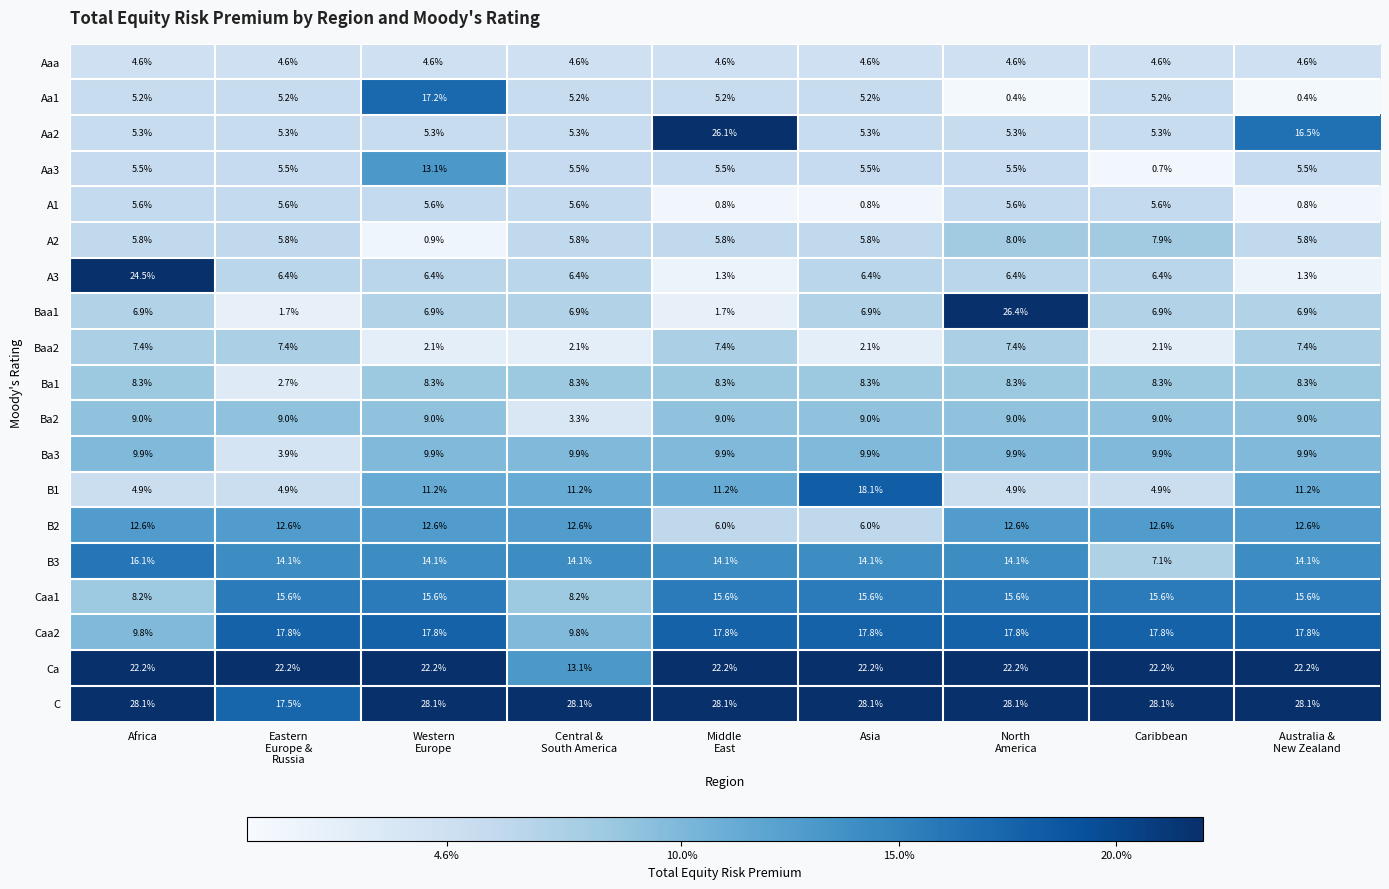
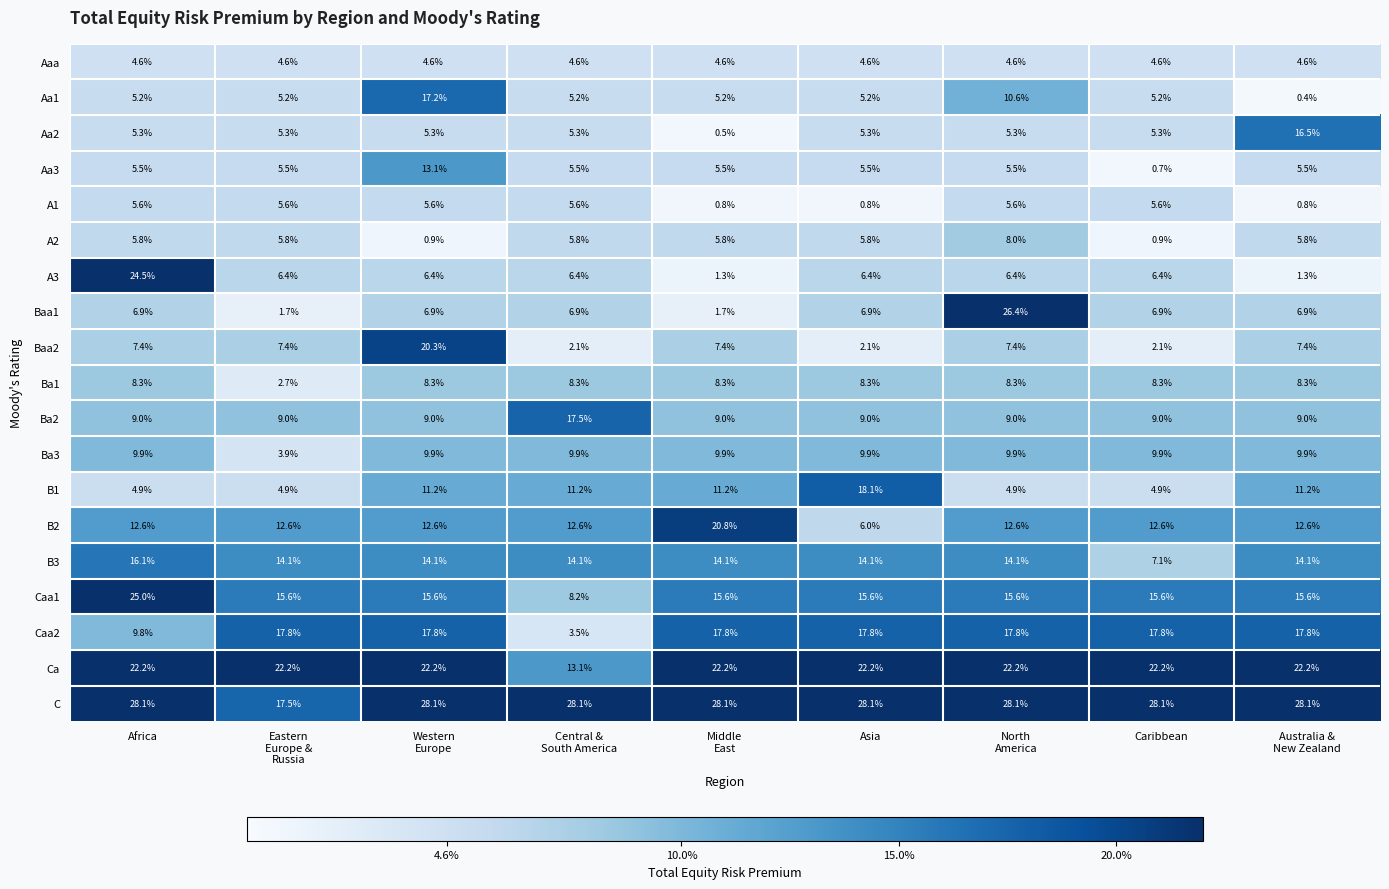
Aa1, North America: 0.4% -> 10.6%
Aa2, Middle East: 26.1% -> 0.5%
A2, Caribbean: 7.9% -> 0.9%
Baa2, Western Europe: 2.1% -> 20.3%
Ba2, Central & South America: 3.3% -> 17.5%
B2, Middle East: 6.0% -> 20.8%
Caa1, Africa: 8.2% -> 25.0%
Caa2, Central & South America: 9.8% -> 3.5%
